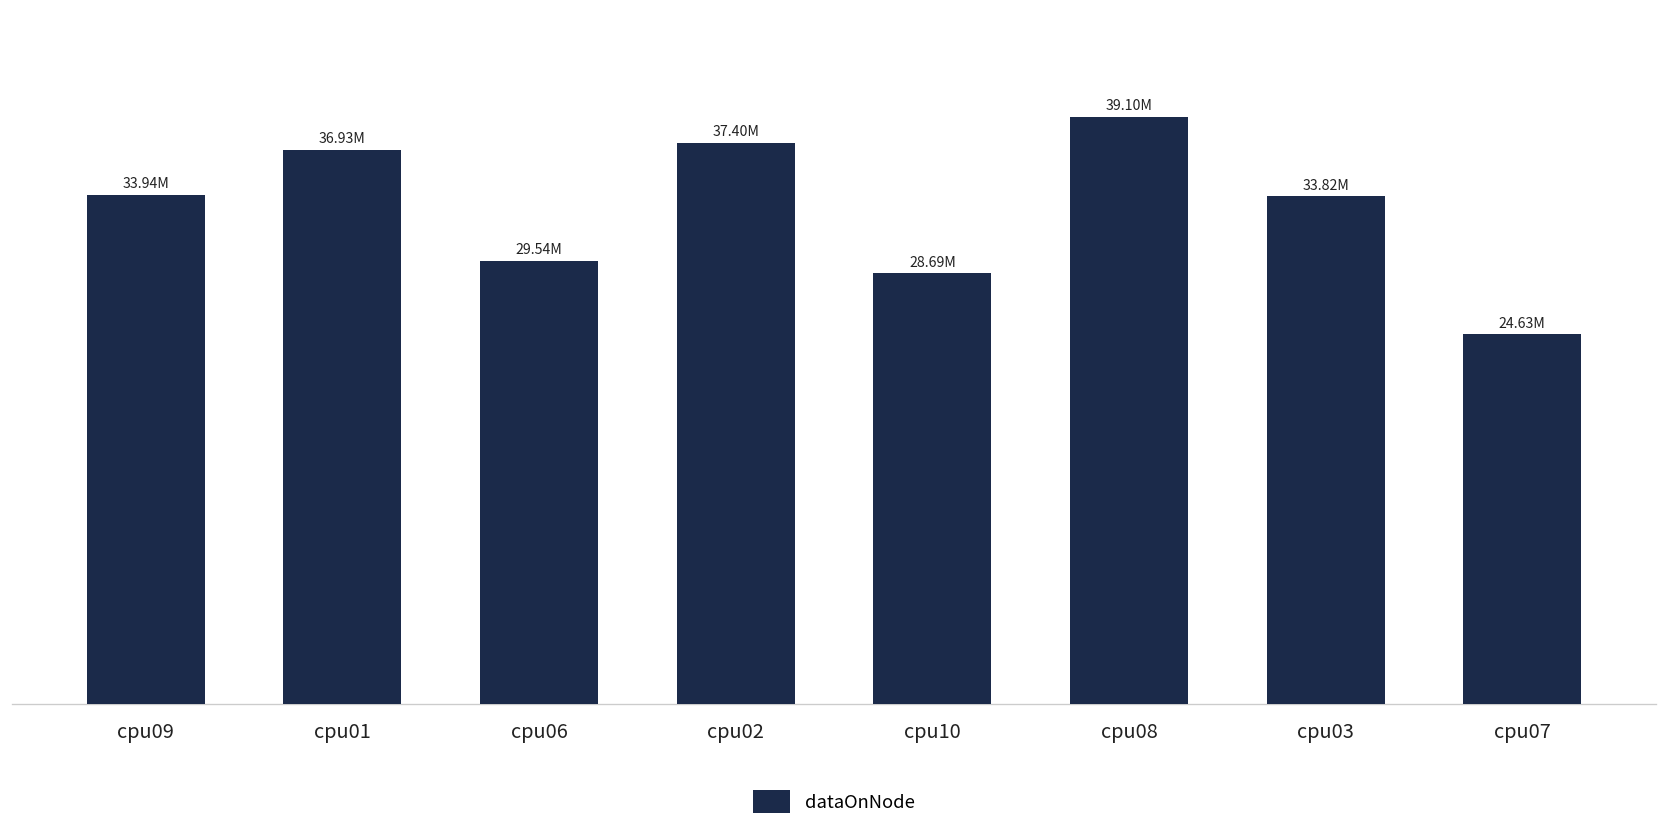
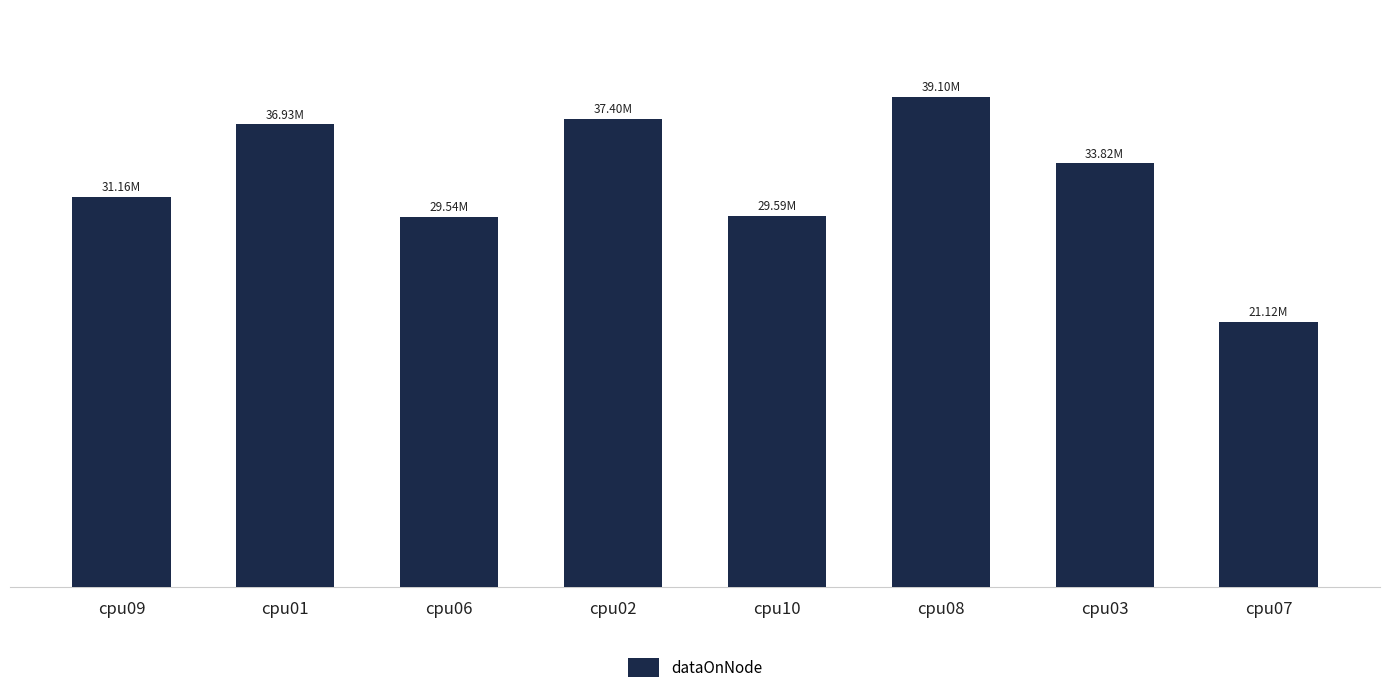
cpu09: 33.94M -> 31.16M
cpu10: 28.69M -> 29.59M
cpu07: 24.63M -> 21.12M
